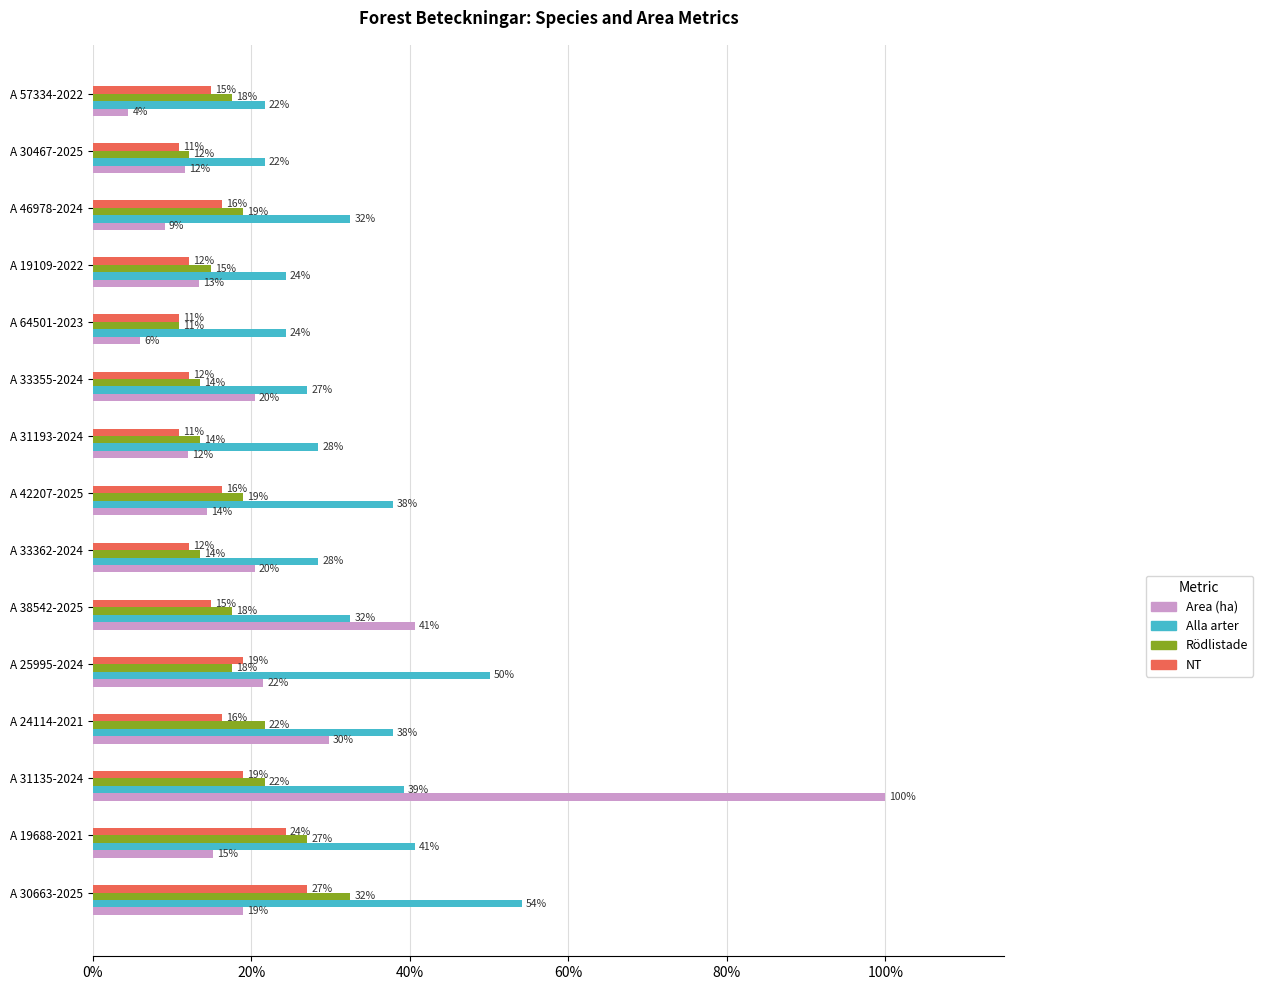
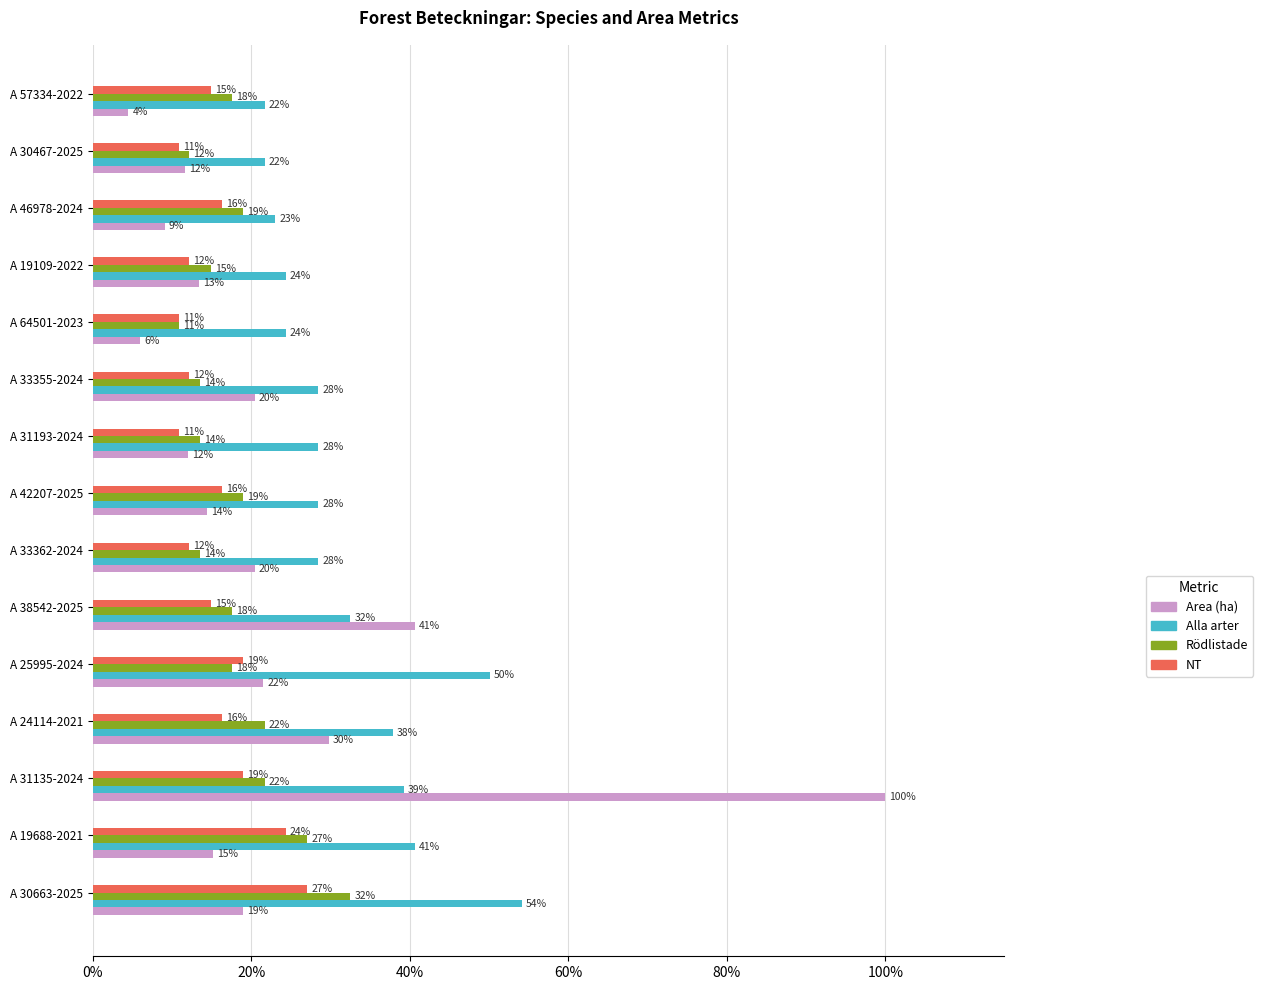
Alla arter, A 46978-2024: 32% -> 23%
Alla arter, A 33355-2024: 27% -> 28%
Alla arter, A 42207-2025: 38% -> 28%
